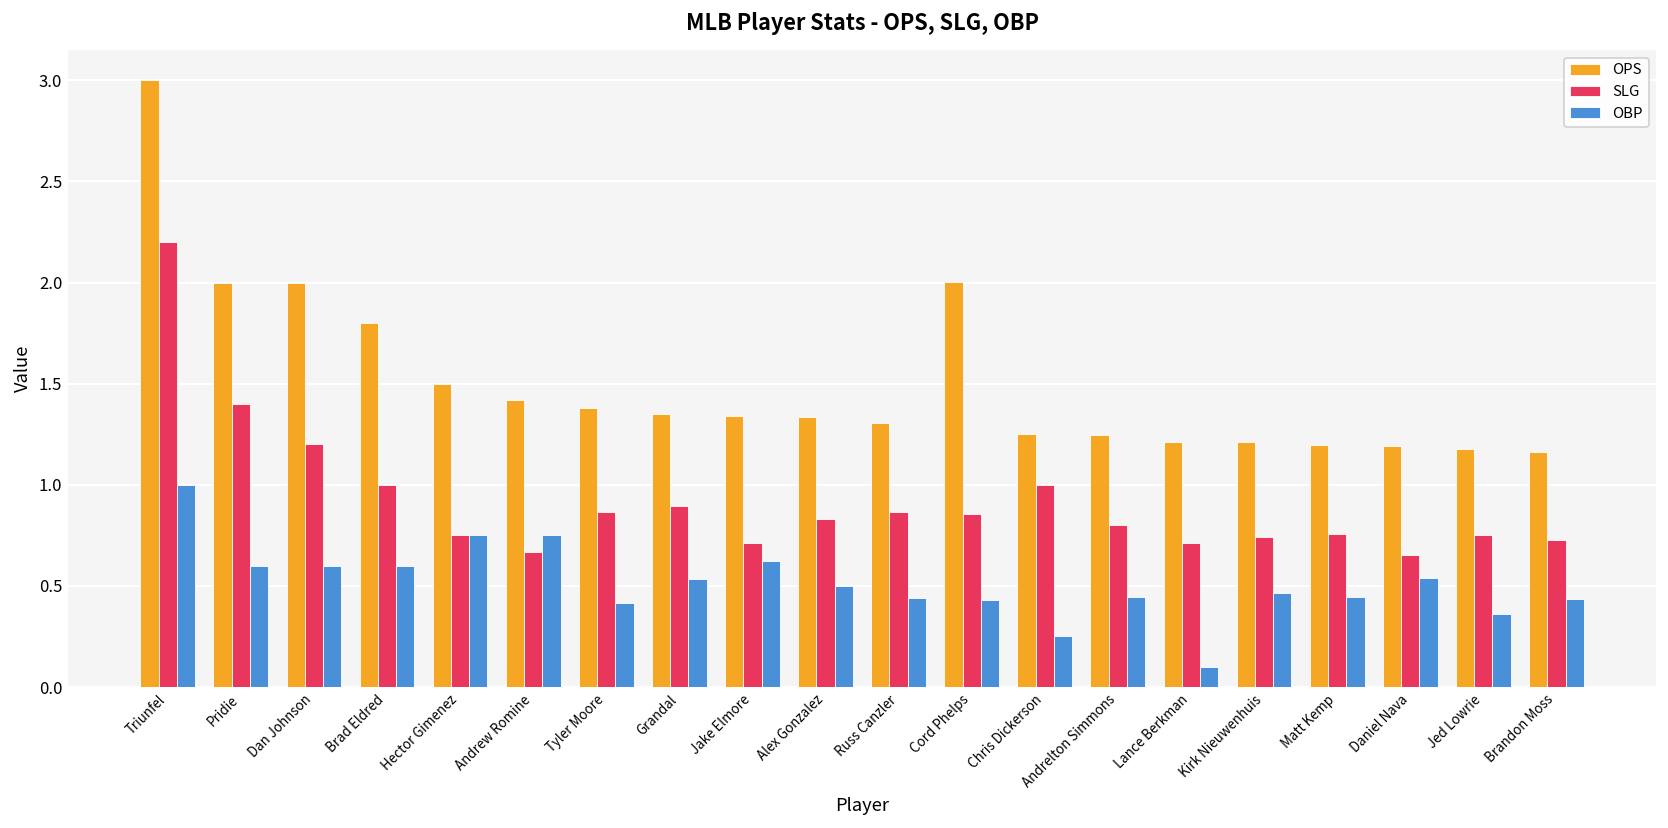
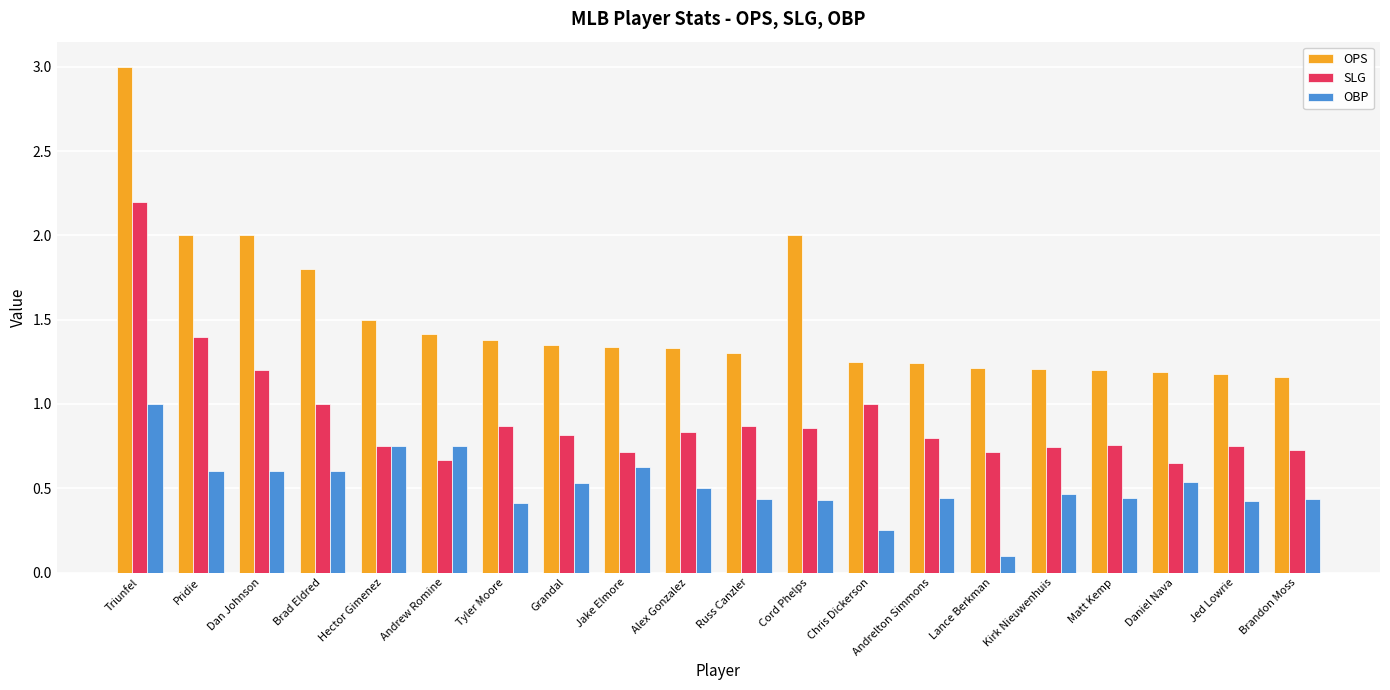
SLG, Grandal: 0.90 -> 0.82
OBP, Jed Lowrie: 0.36 -> 0.43
